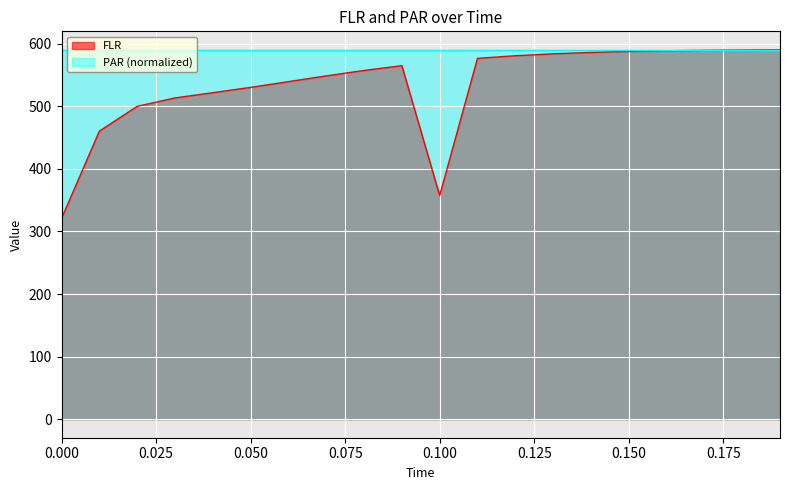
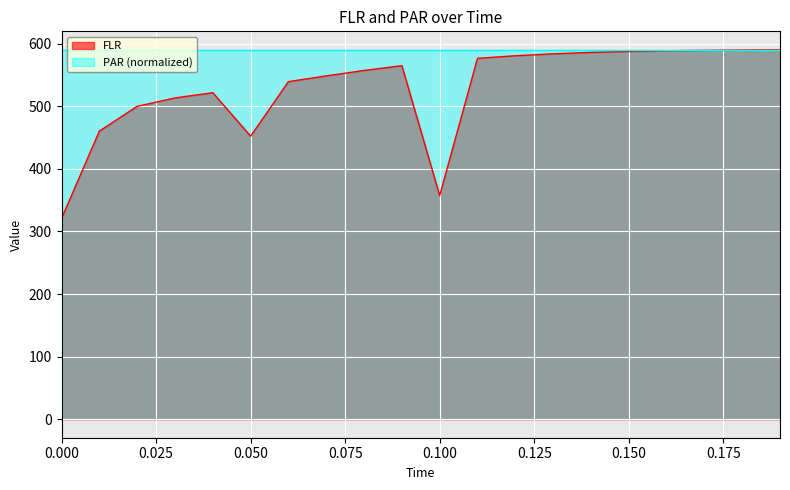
FLR, 0.050: 530 -> 450
